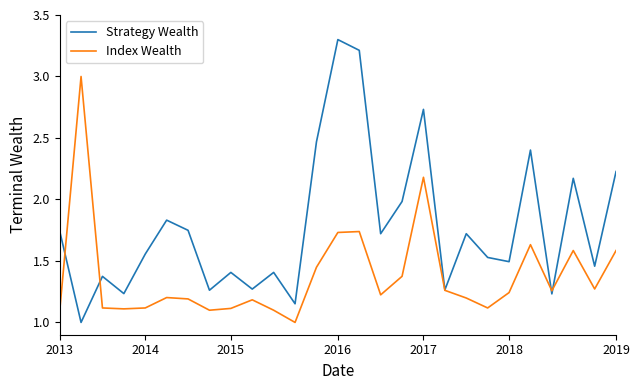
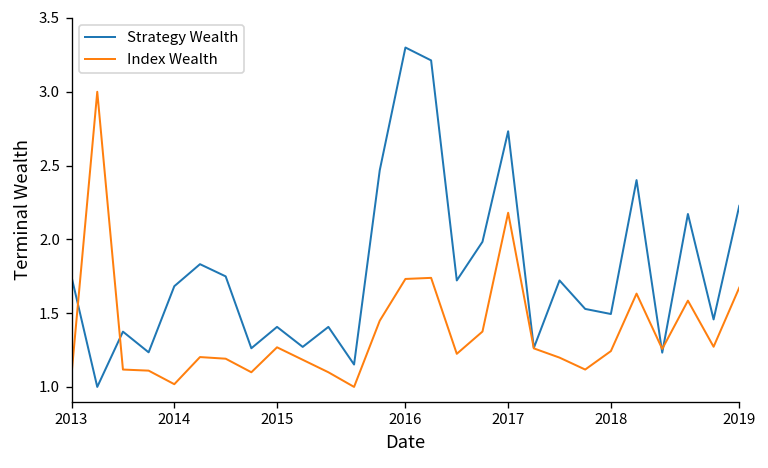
Strategy Wealth, 2014: 1.56 -> 1.68
Index Wealth, 2014: 1.12 -> 1.02
Index Wealth, 2015: 1.11 -> 1.27
Index Wealth, 2019: 1.58 -> 1.67
